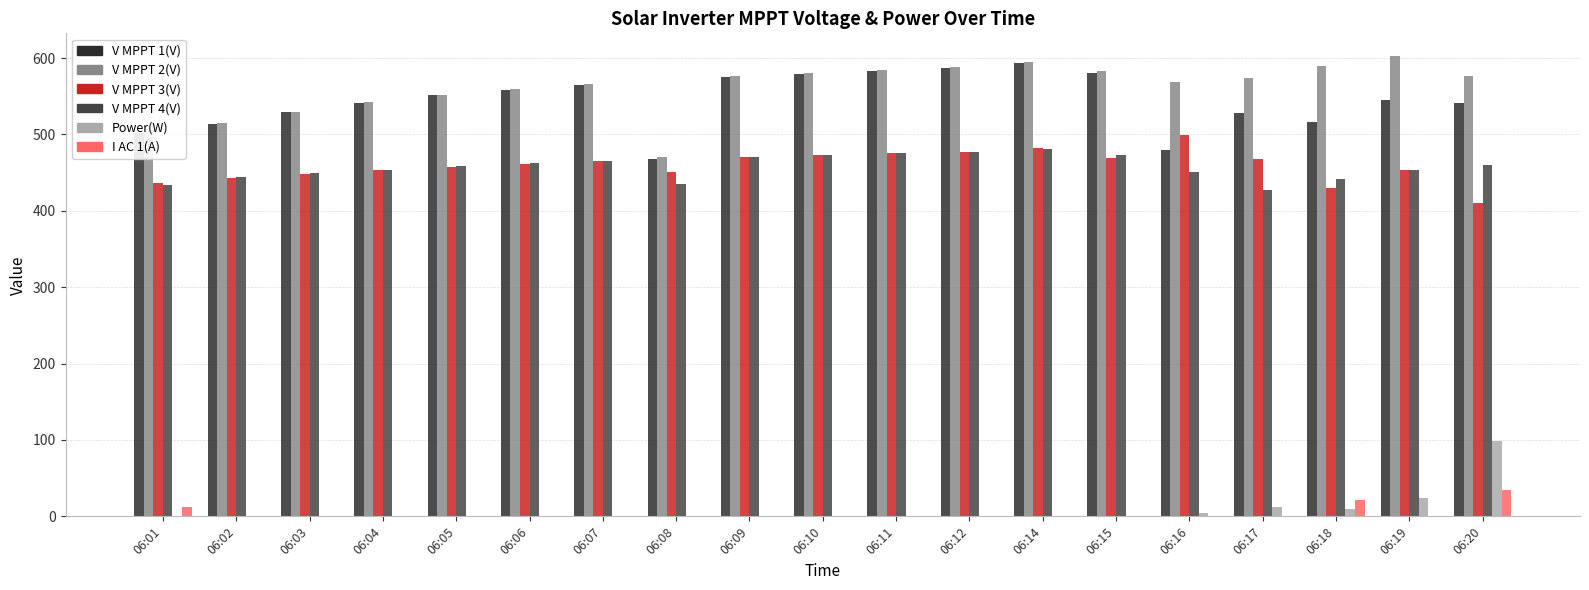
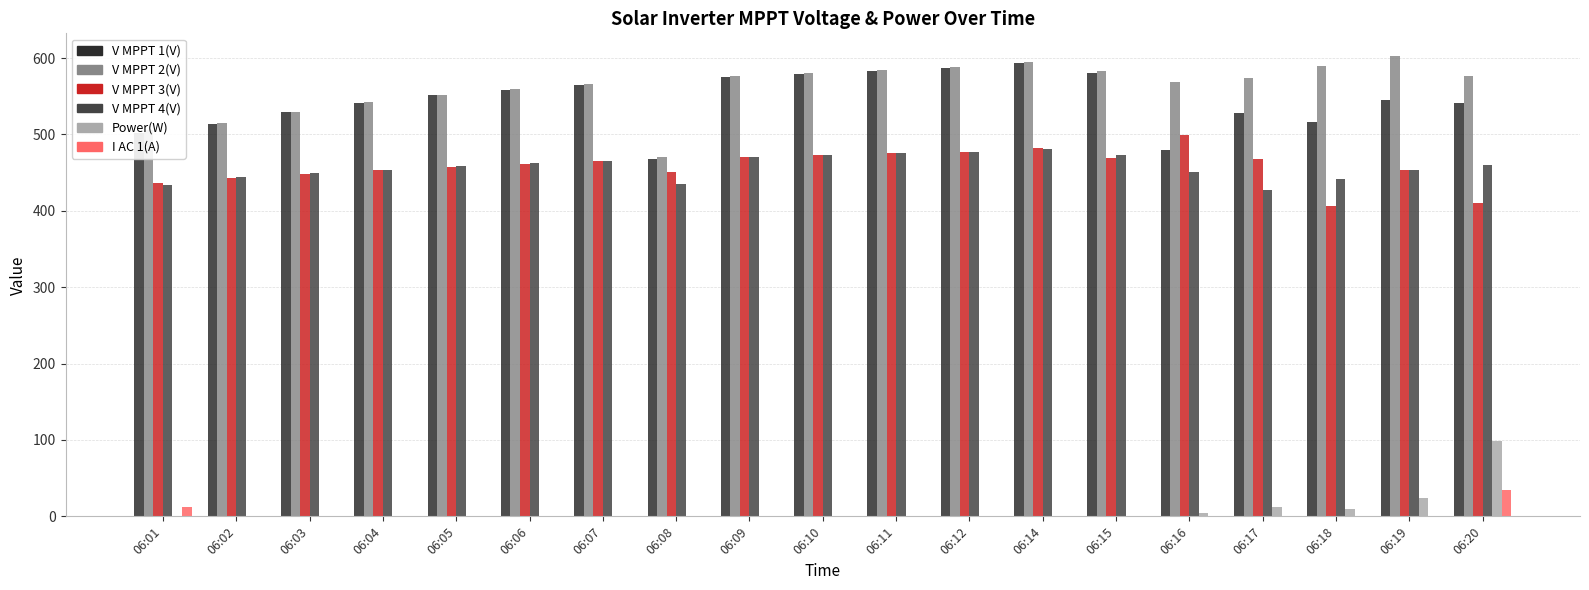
V MPPT 3(V), 06:18: 430 -> 410
I AC 1(A), 06:18: 20 -> 0
